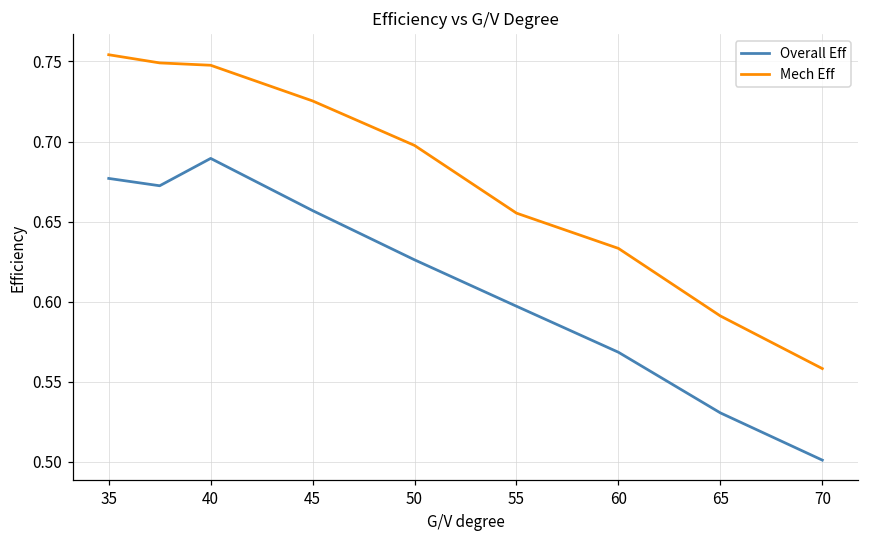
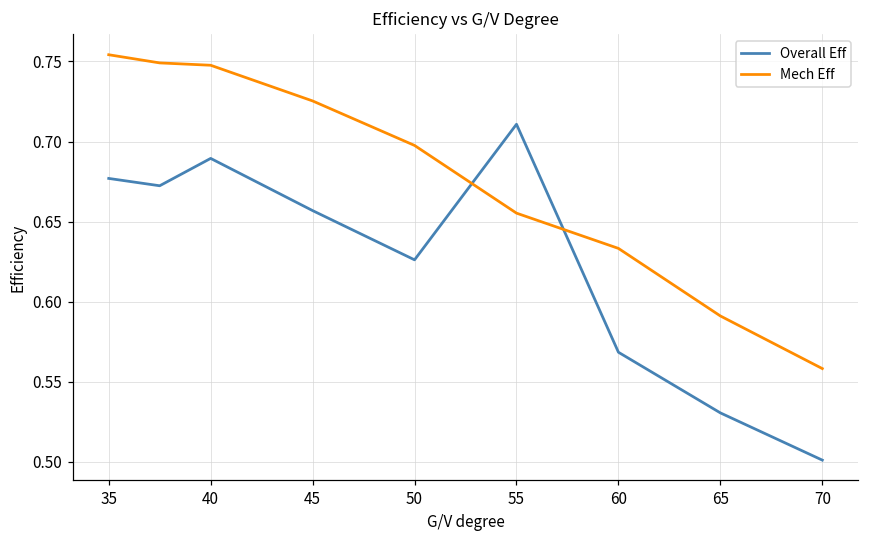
Overall Eff, 55: 0.597 -> 0.711
